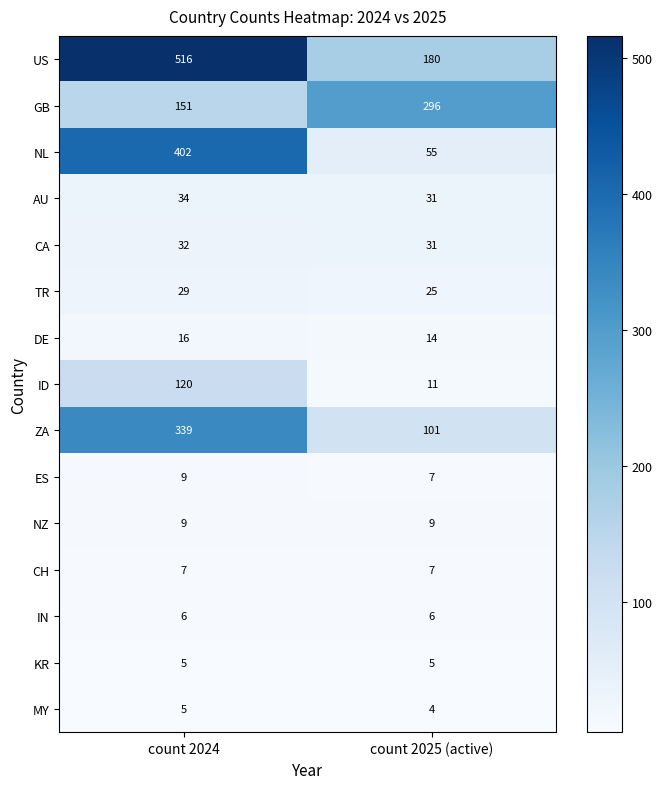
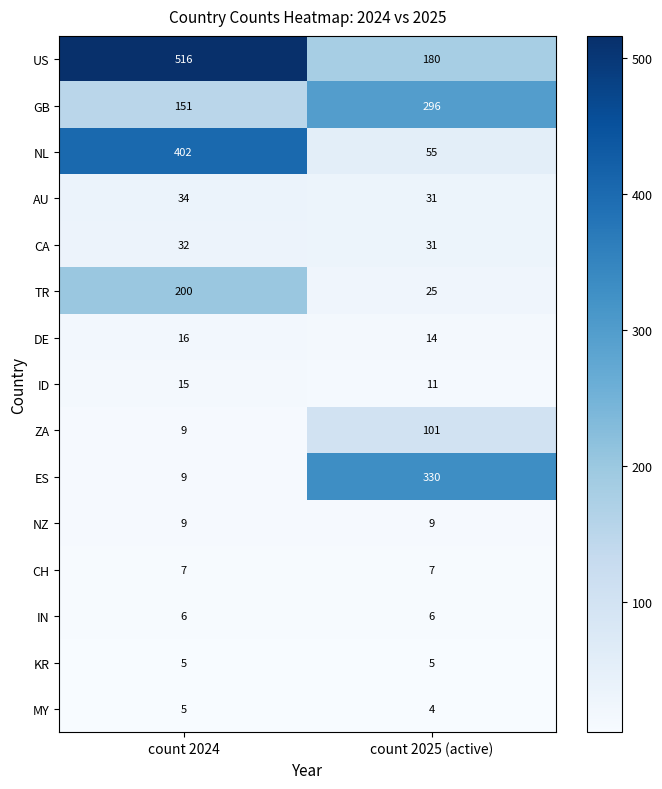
TR, count 2024: 29 -> 200
ID, count 2024: 120 -> 15
ZA, count 2024: 339 -> 9
ES, count 2025 (active): 7 -> 330
